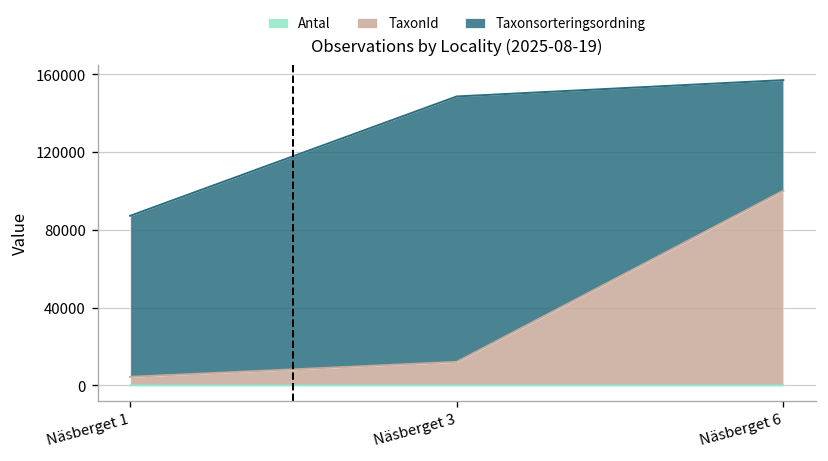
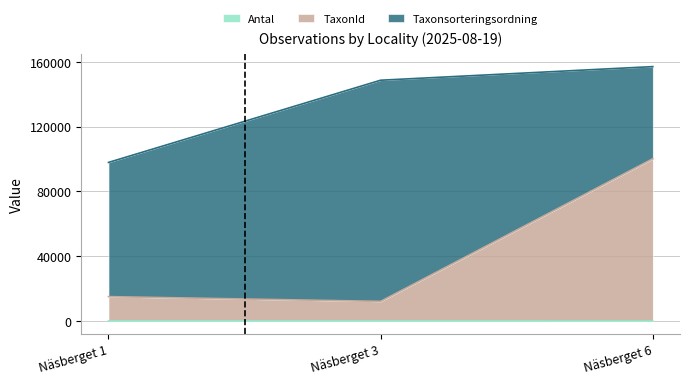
TaxonId, Näsberget 1: 4000 -> 15000
